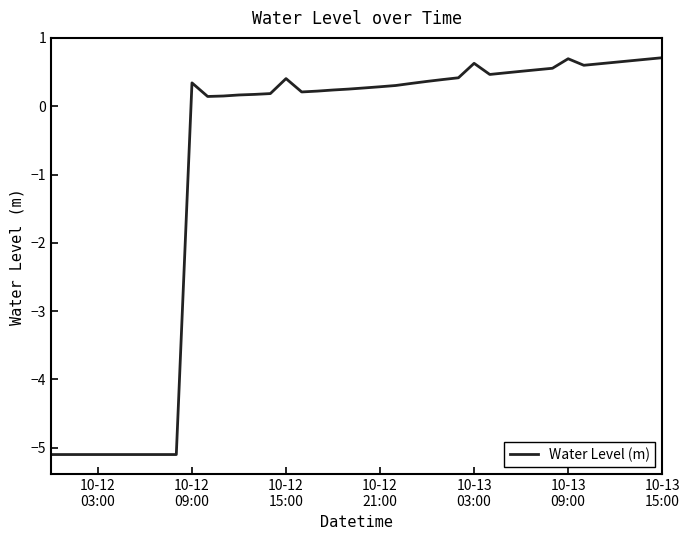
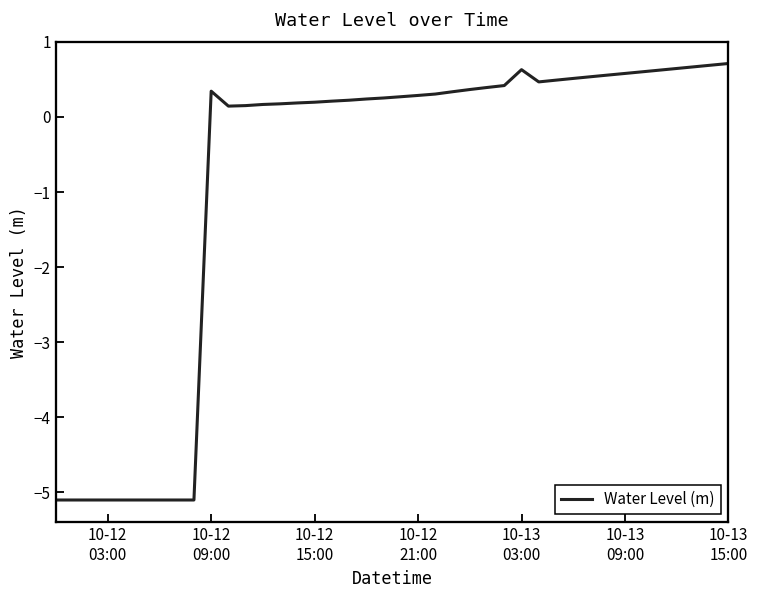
10-12 15:00: 0.4 -> 0.2
10-13 09:00: 0.7 -> 0.6
